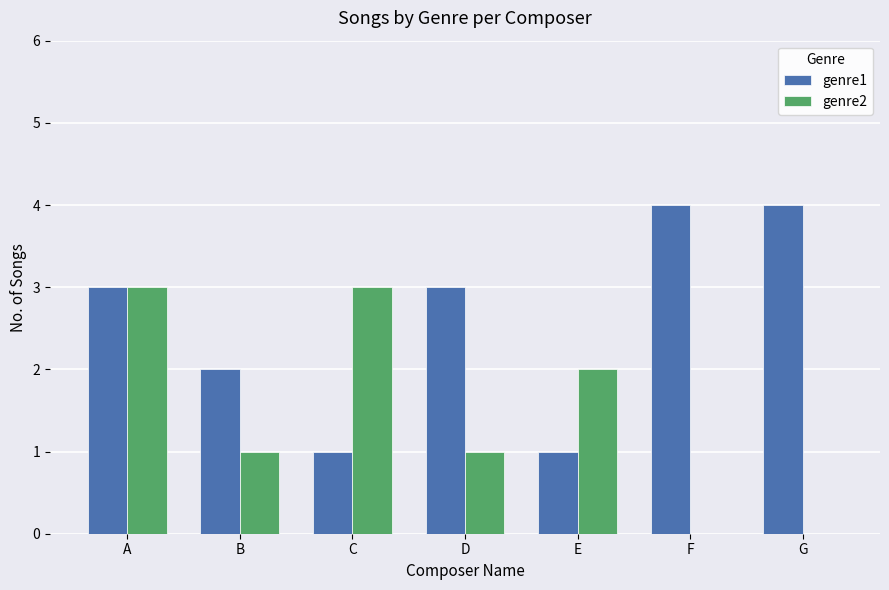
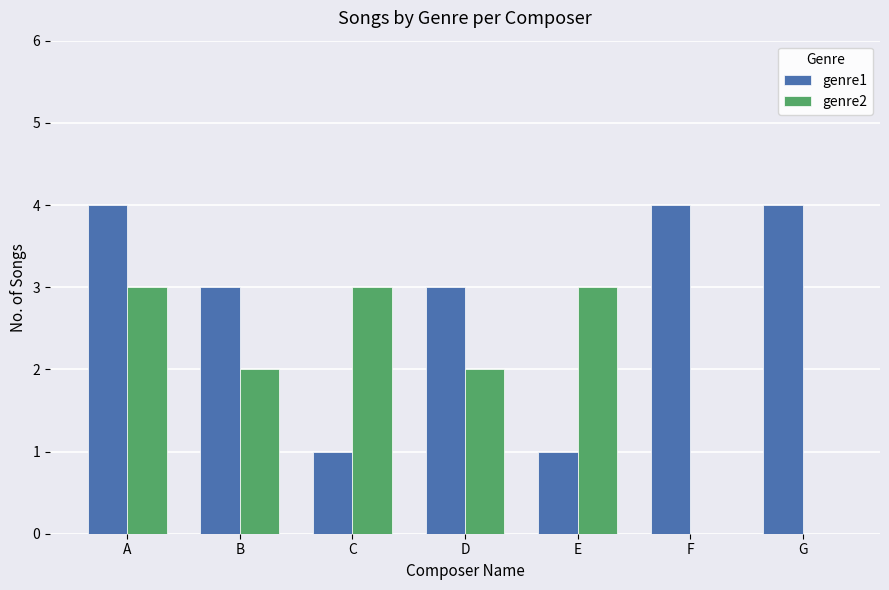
genre1, A: 3 -> 4
genre1, B: 2 -> 3
genre2, B: 1 -> 2
genre2, D: 1 -> 2
genre2, E: 2 -> 3
